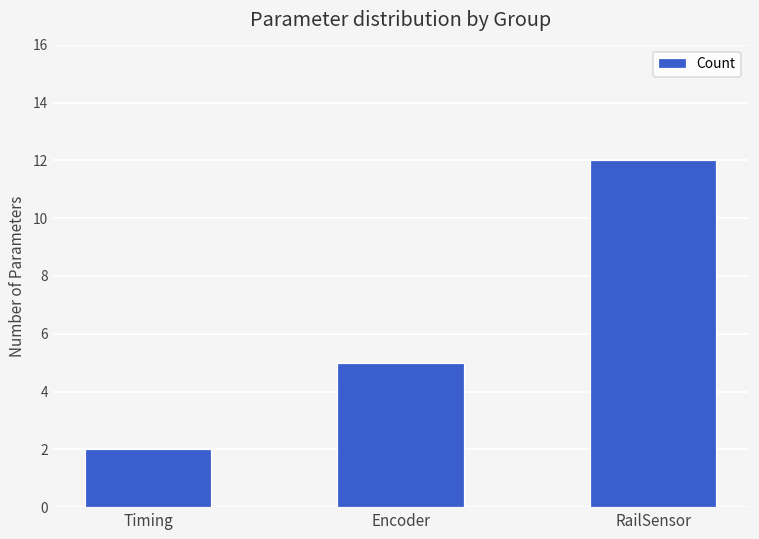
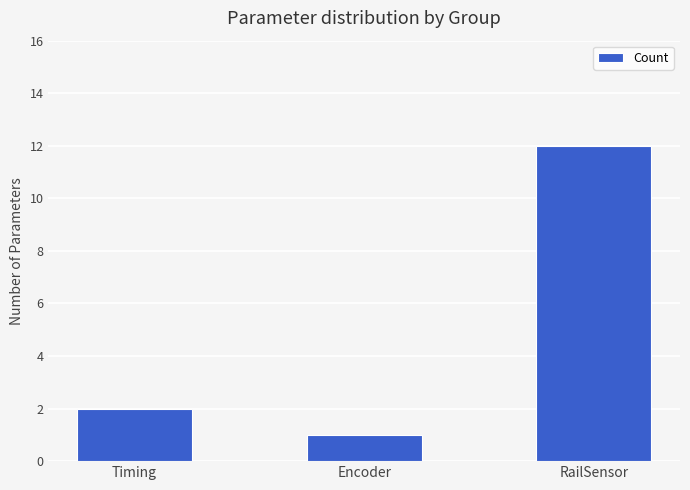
Encoder: 5 -> 1
